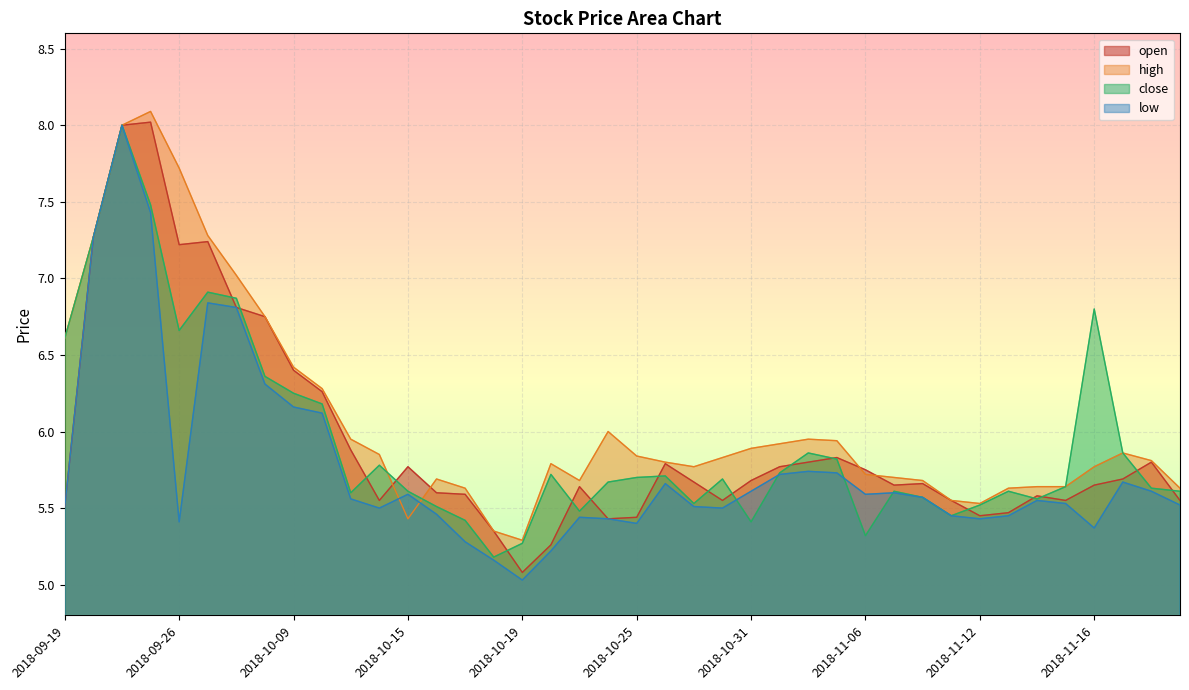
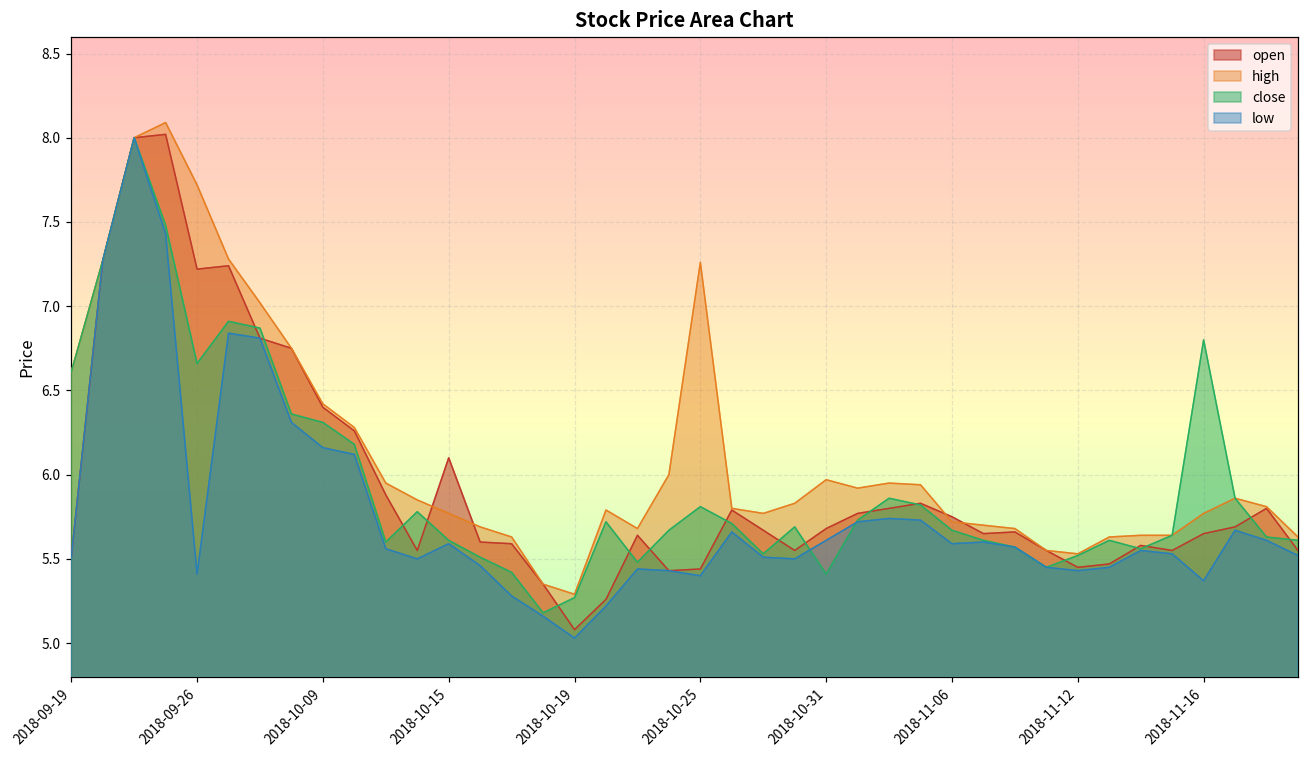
close, 2018-10-09: 6.25 -> 6.31
open, 2018-10-15: 5.77 -> 6.10
high, 2018-10-15: 5.43 -> 5.77
high, 2018-10-25: 5.84 -> 7.26
close, 2018-10-25: 5.70 -> 5.81
high, 2018-10-31: 5.89 -> 5.97
close, 2018-11-06: 5.32 -> 5.67
